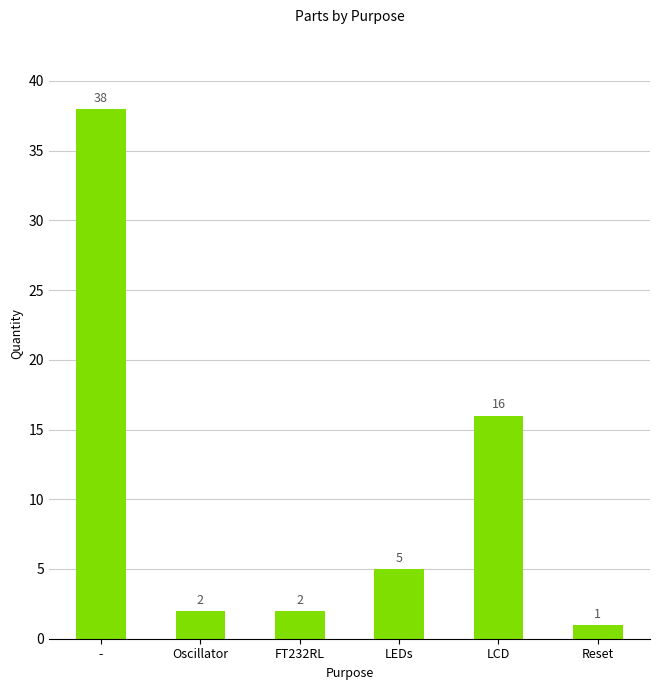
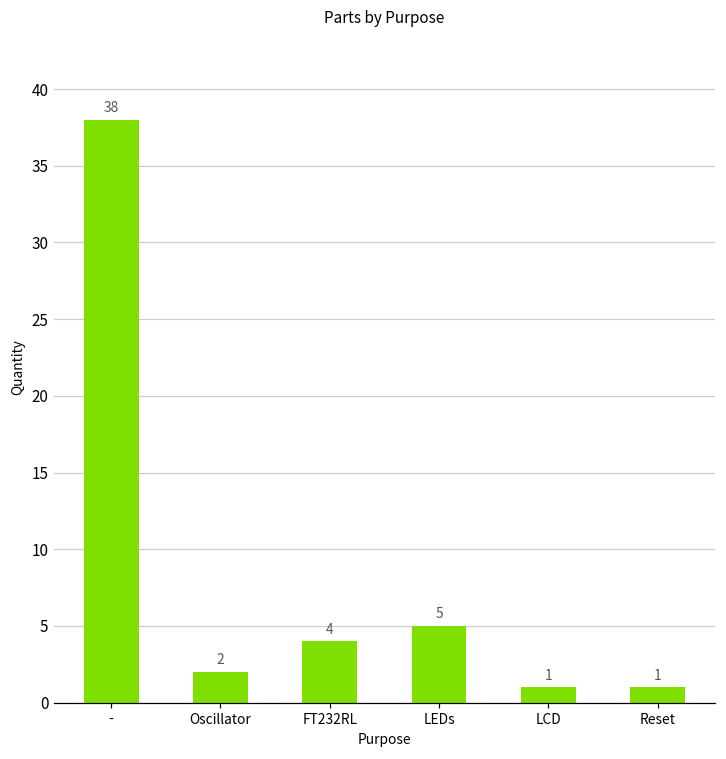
FT232RL: 2 -> 4
LCD: 16 -> 1
